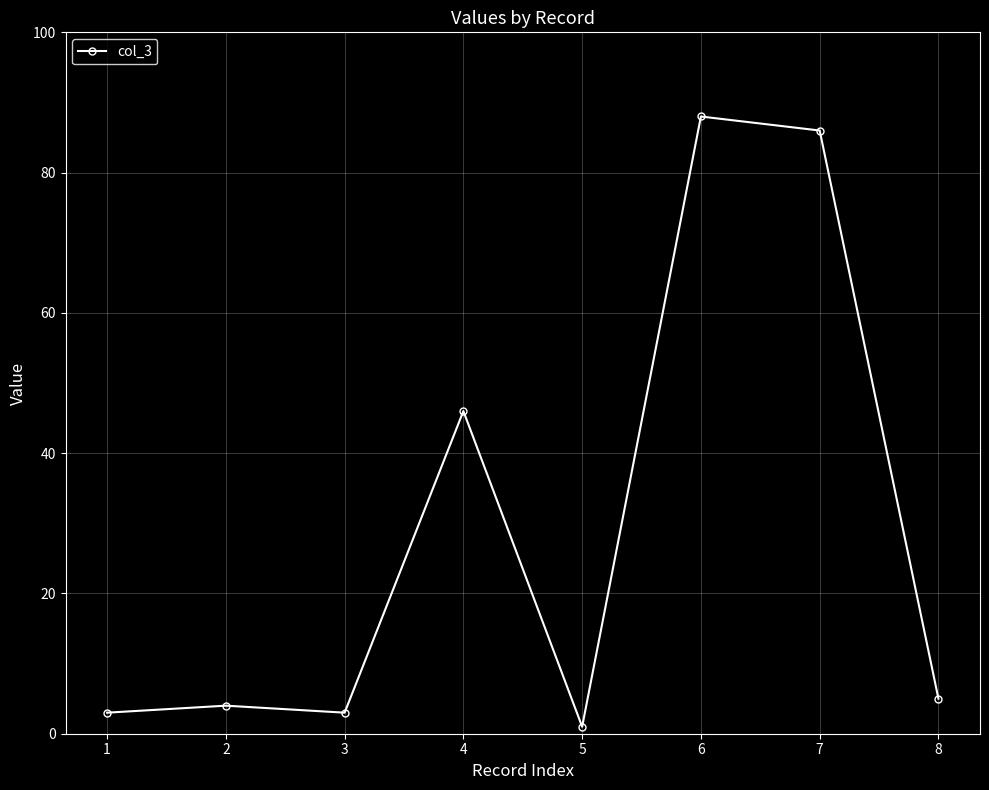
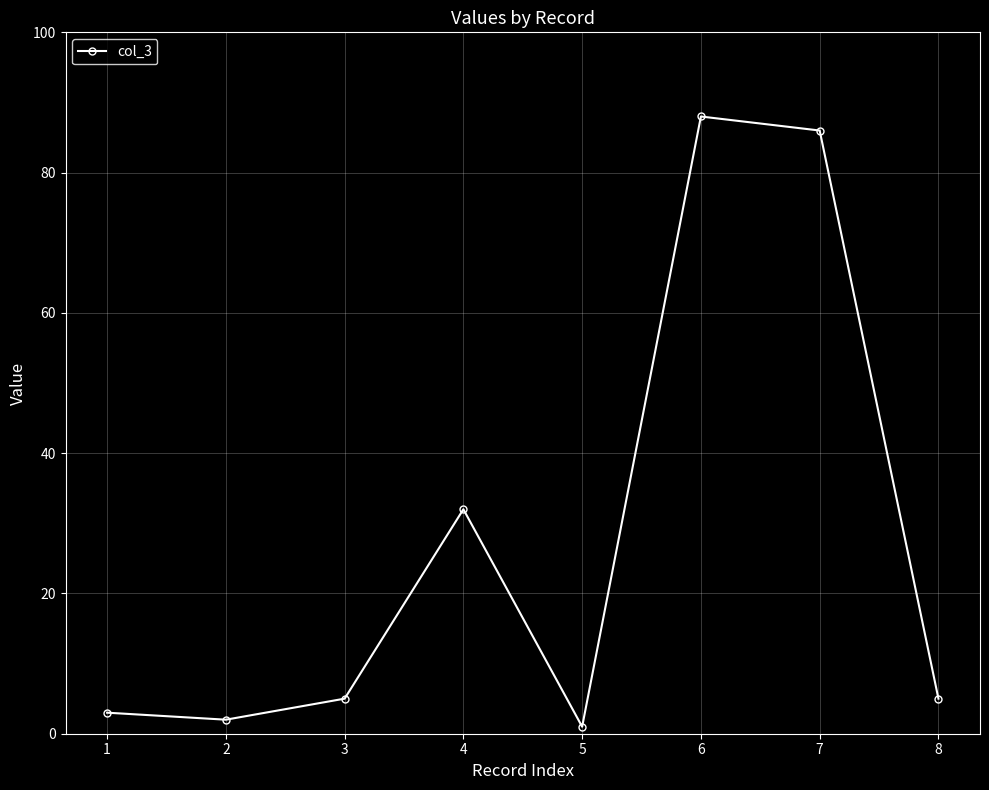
2: 4 -> 2
3: 3 -> 5
4: 46 -> 32
